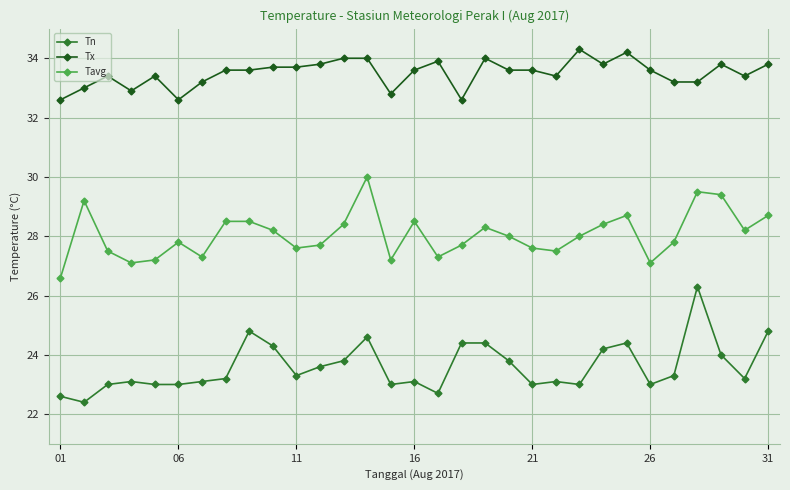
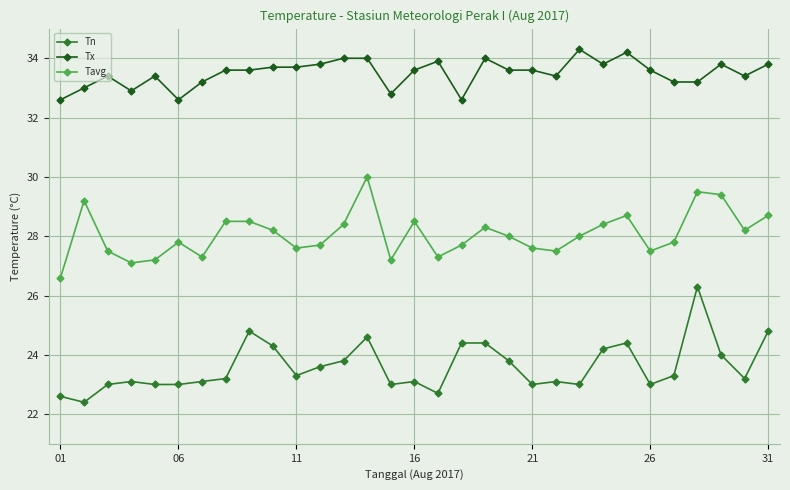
Tavg, 26: 27.1 -> 27.5
